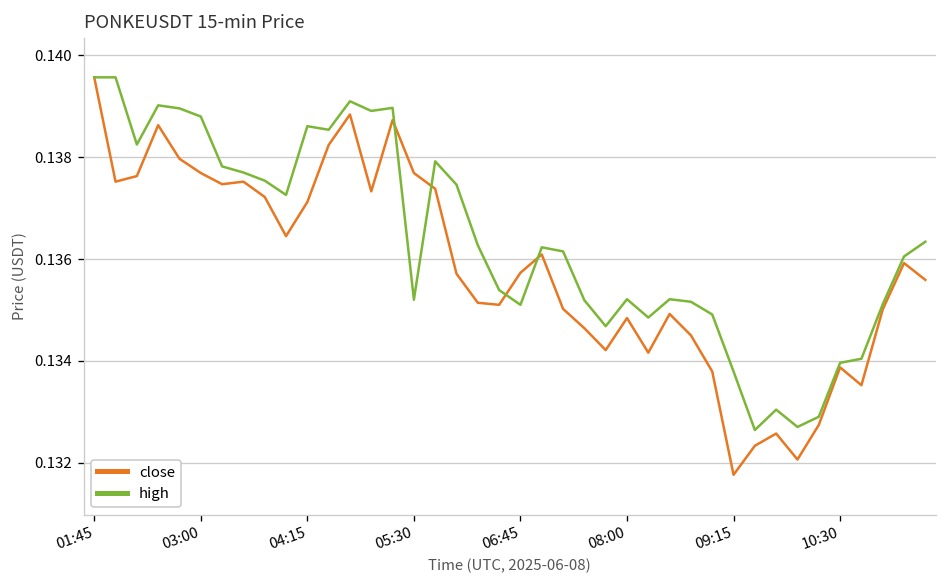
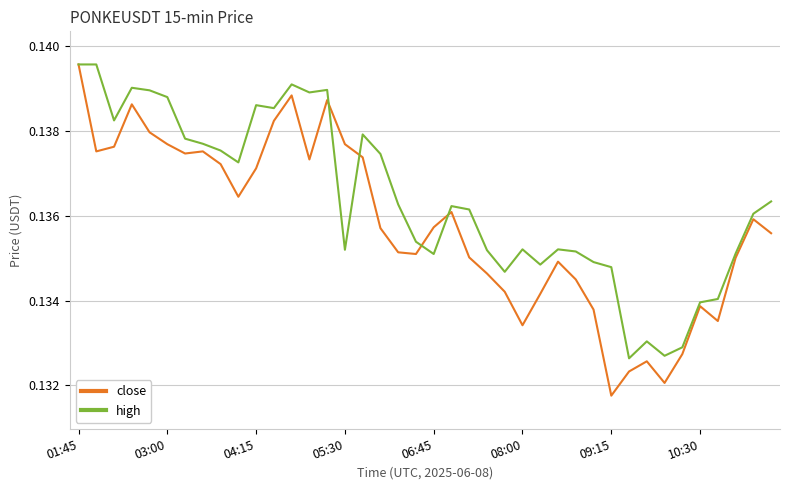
close, 08:00: 0.1348 -> 0.1334
high, 09:15: 0.1338 -> 0.1348
